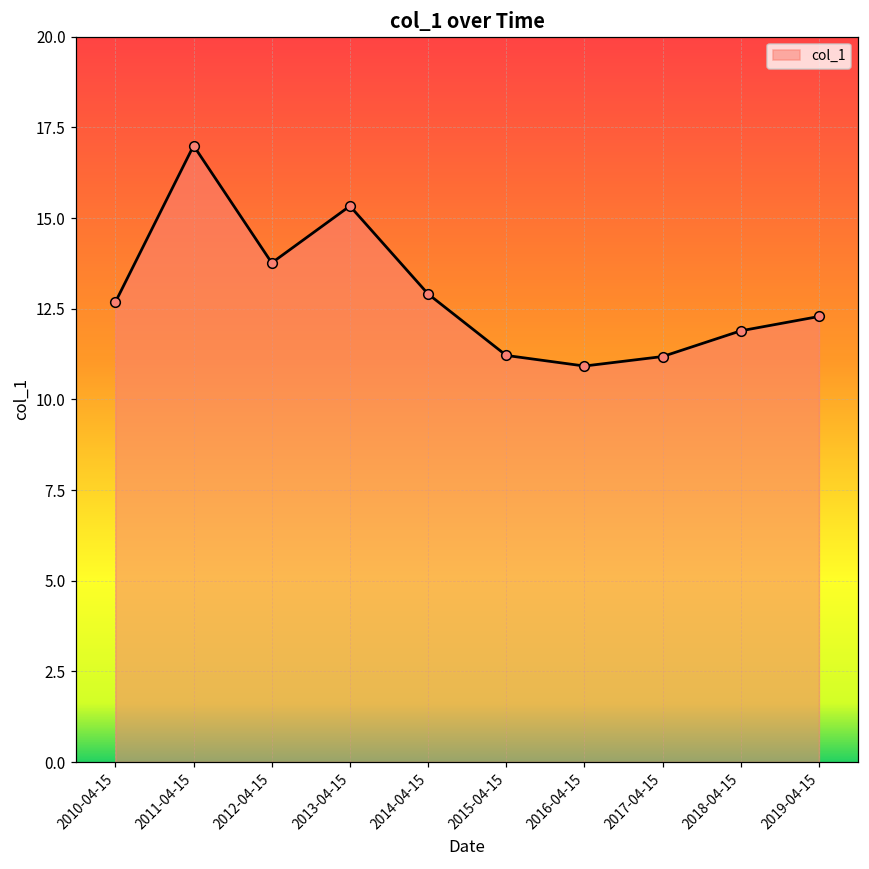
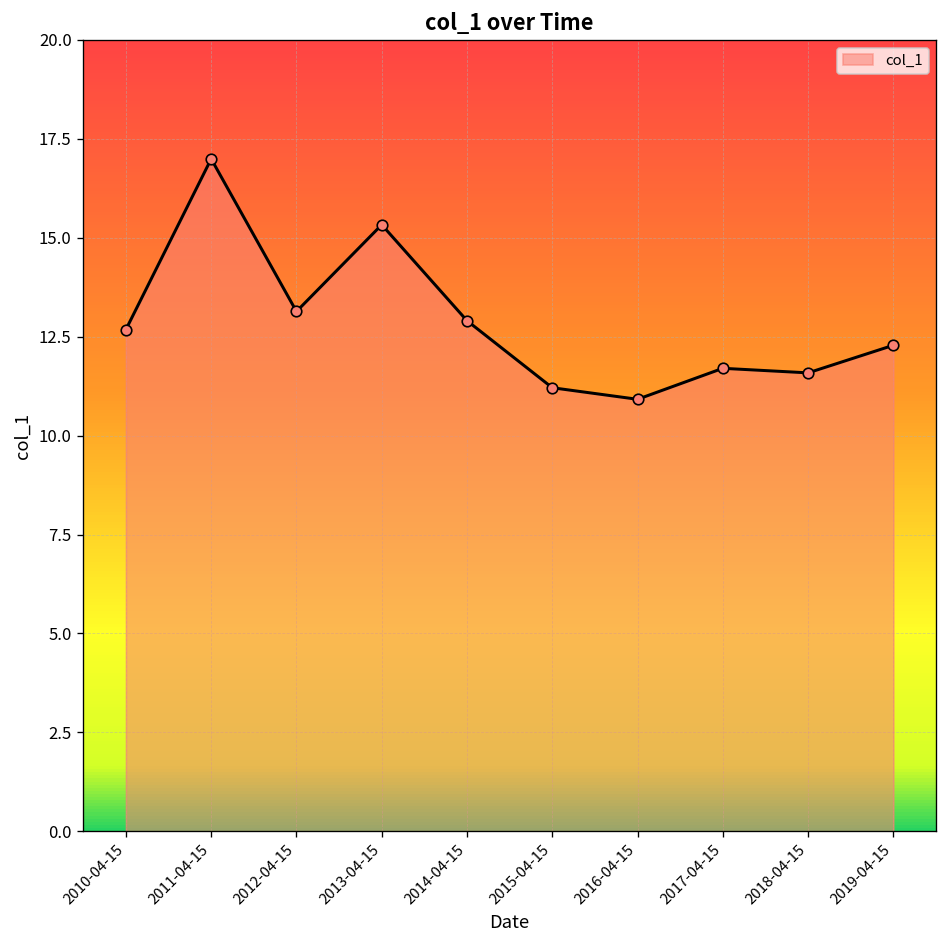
2012-04-15: 13.8 -> 13.1
2017-04-15: 11.2 -> 11.7
2018-04-15: 11.9 -> 11.6
